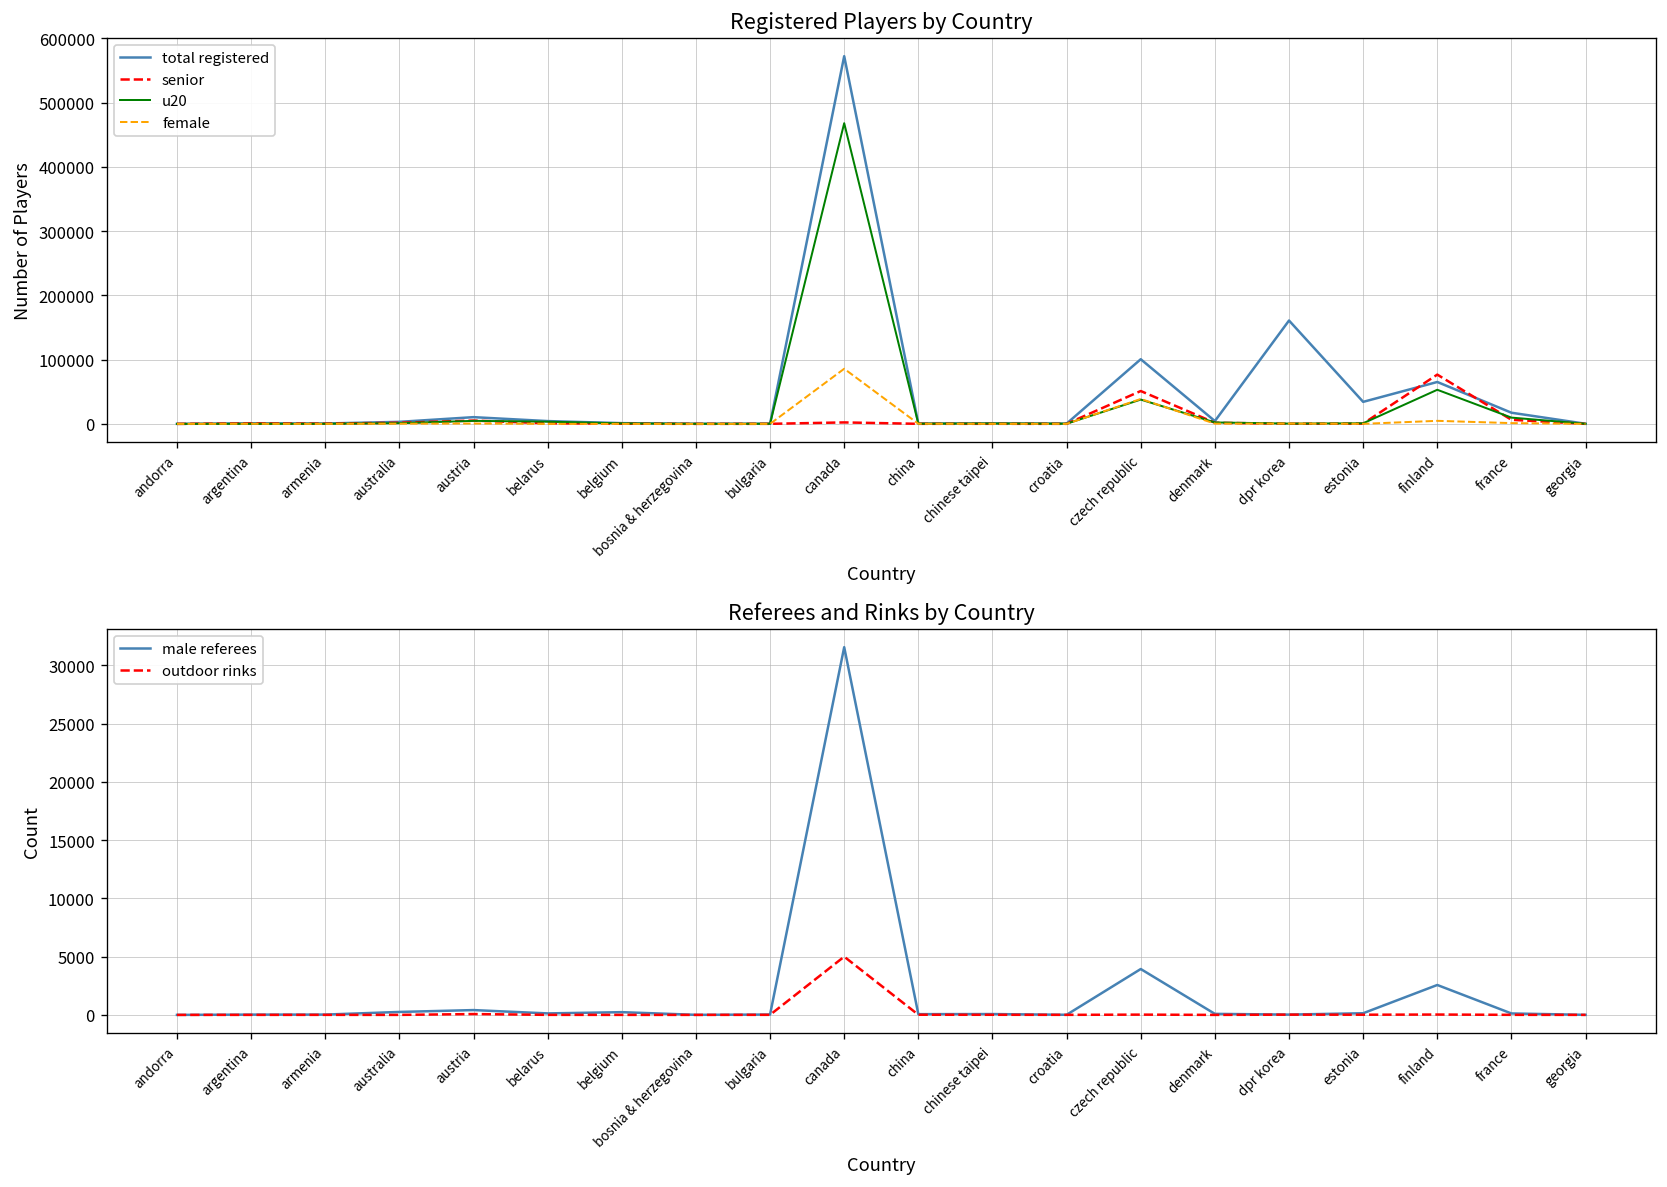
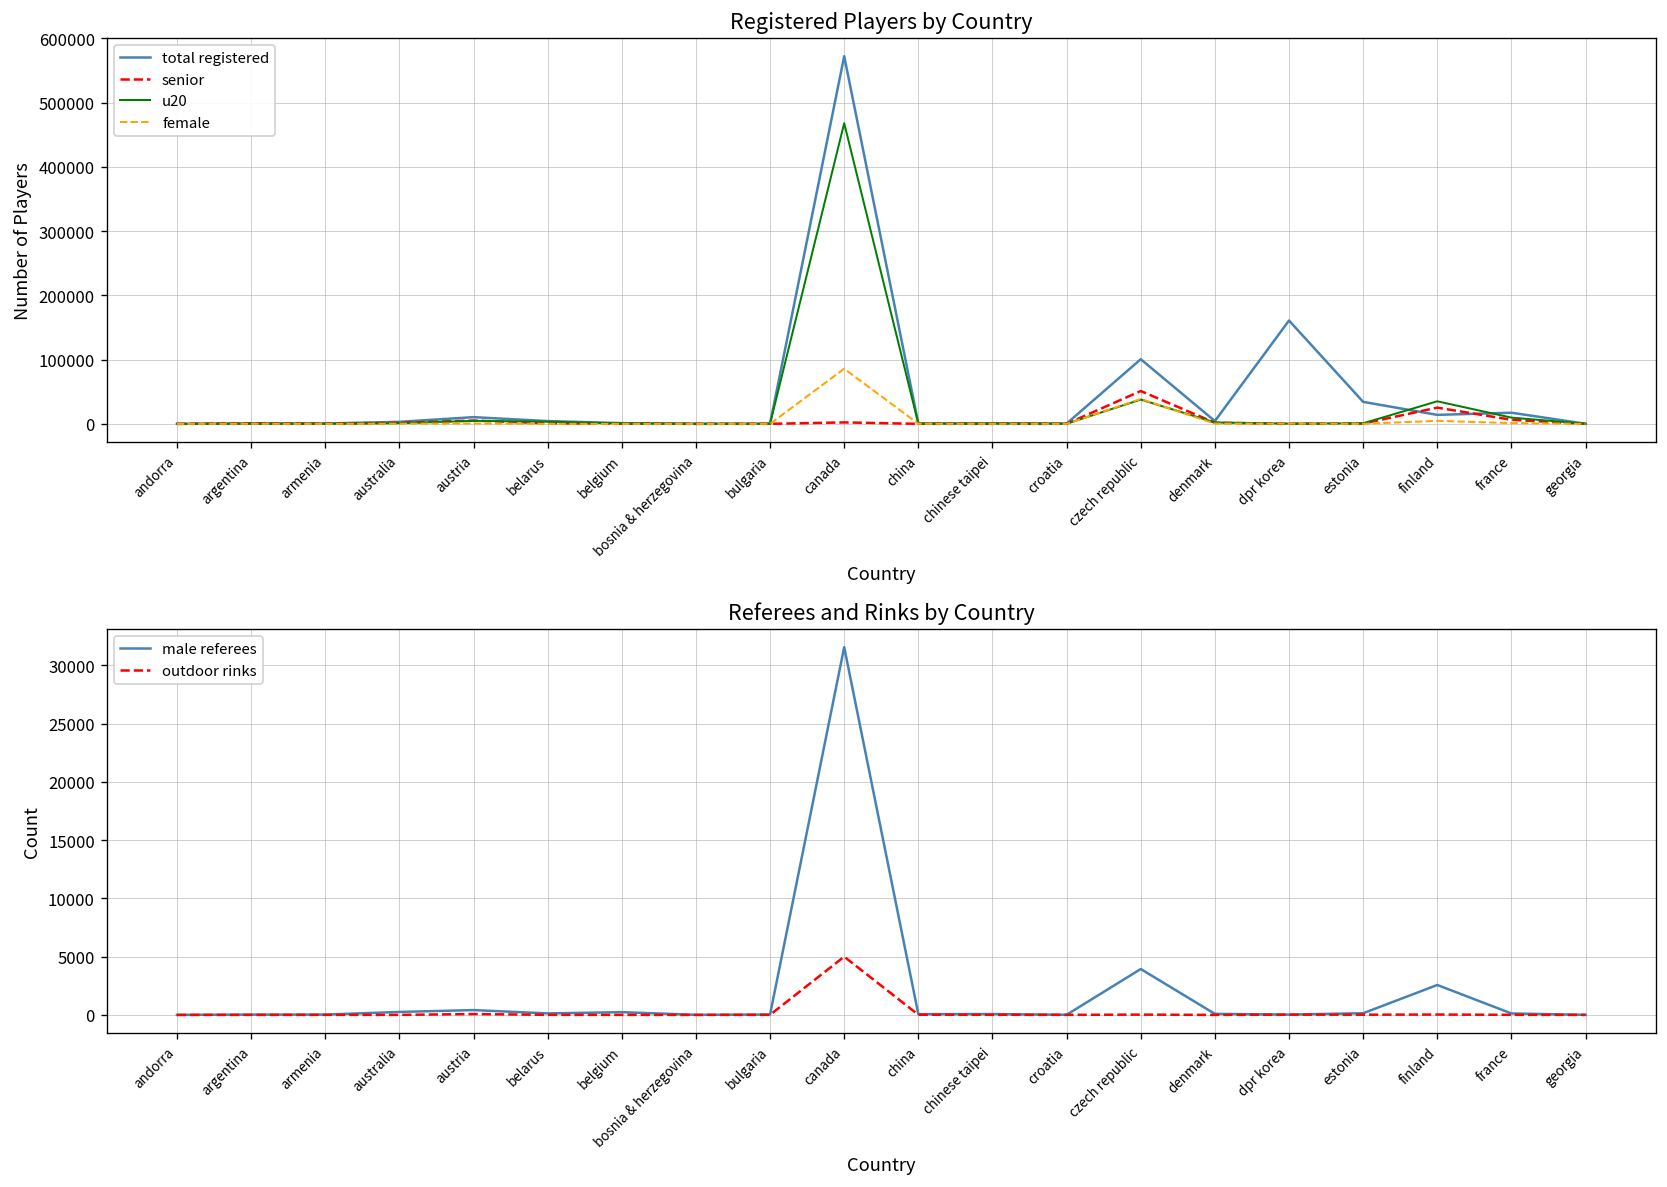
Registered Players by Country, total registered, finland: 70000 -> 10000
Registered Players by Country, senior, finland: 80000 -> 30000
Registered Players by Country, u20, finland: 50000 -> 40000
